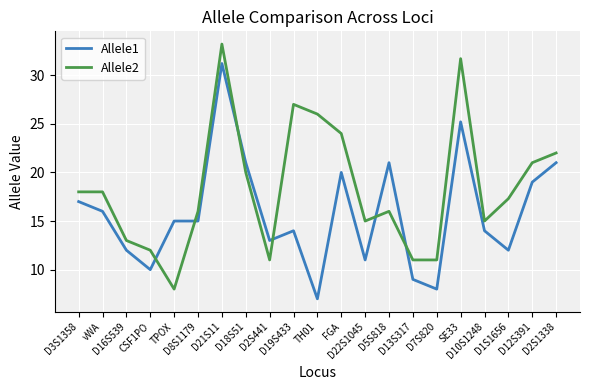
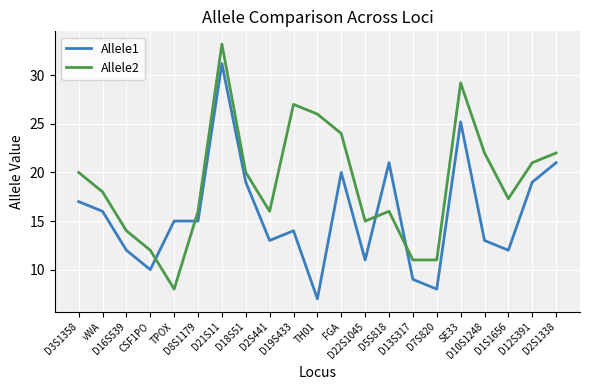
Allele2, D3S1358: 18 -> 20
Allele2, D16S539: 13 -> 14
Allele1, D18S51: 21 -> 19
Allele2, D2S441: 11 -> 16
Allele2, SE33: 32 -> 29
Allele1, D10S1248: 14 -> 13
Allele2, D10S1248: 15 -> 22
